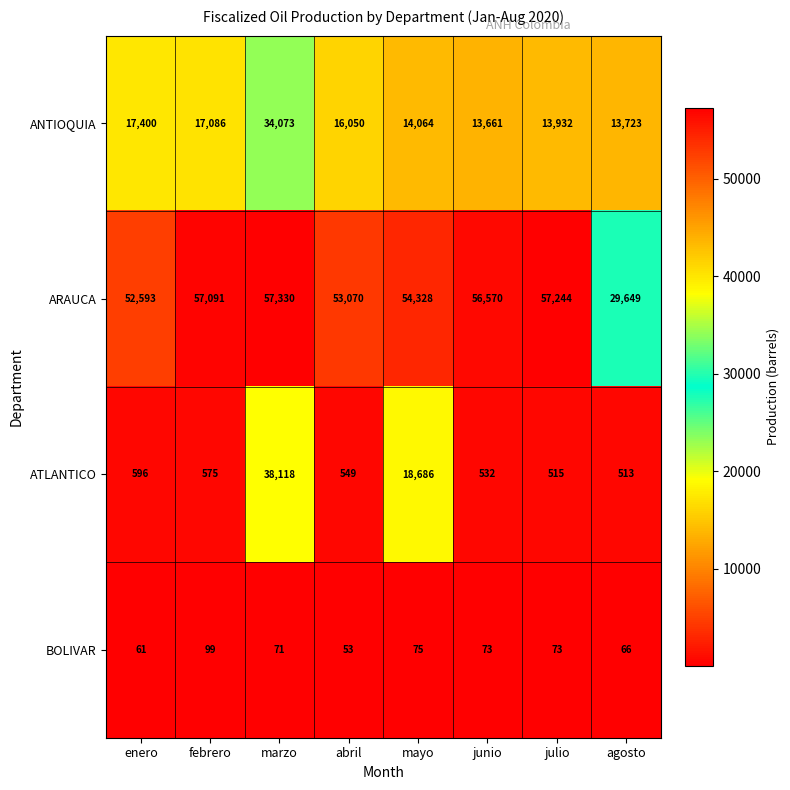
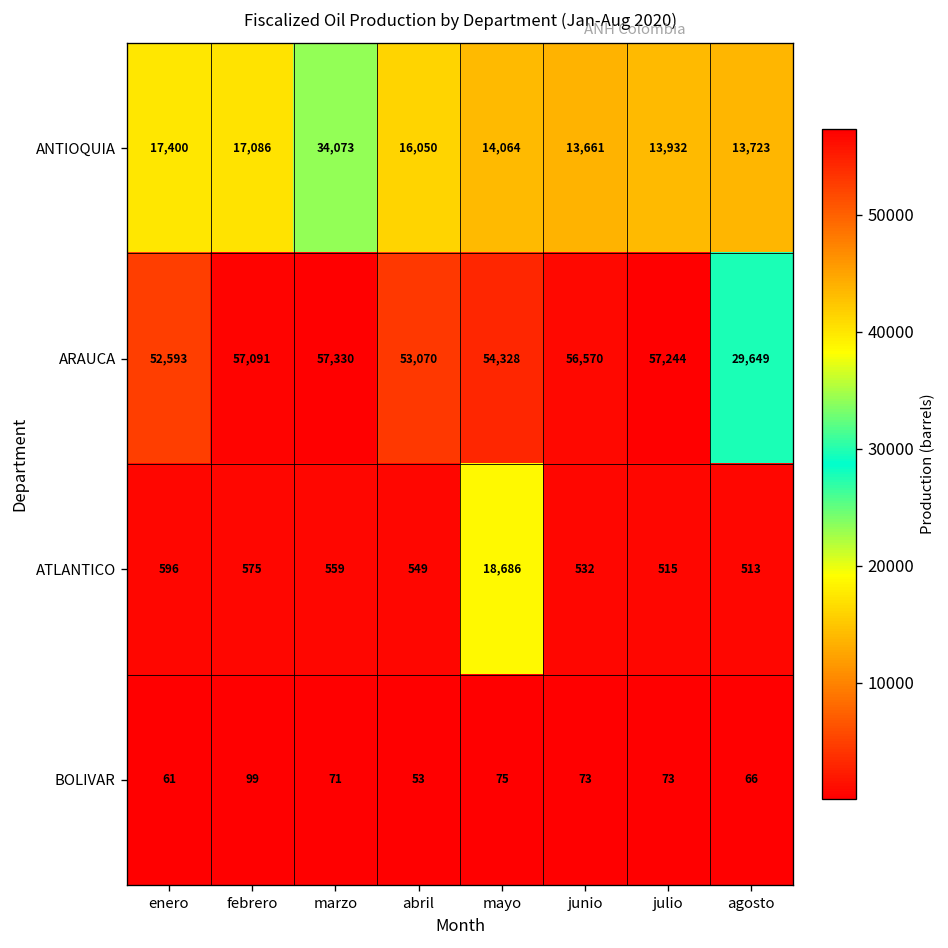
ATLANTICO, marzo: 38,118 -> 559
